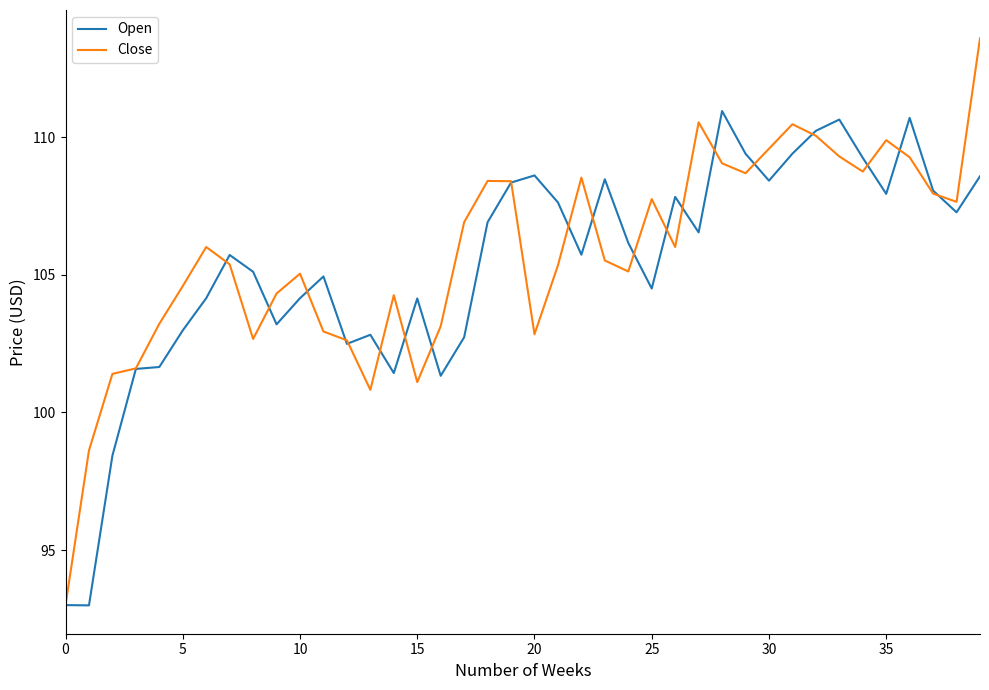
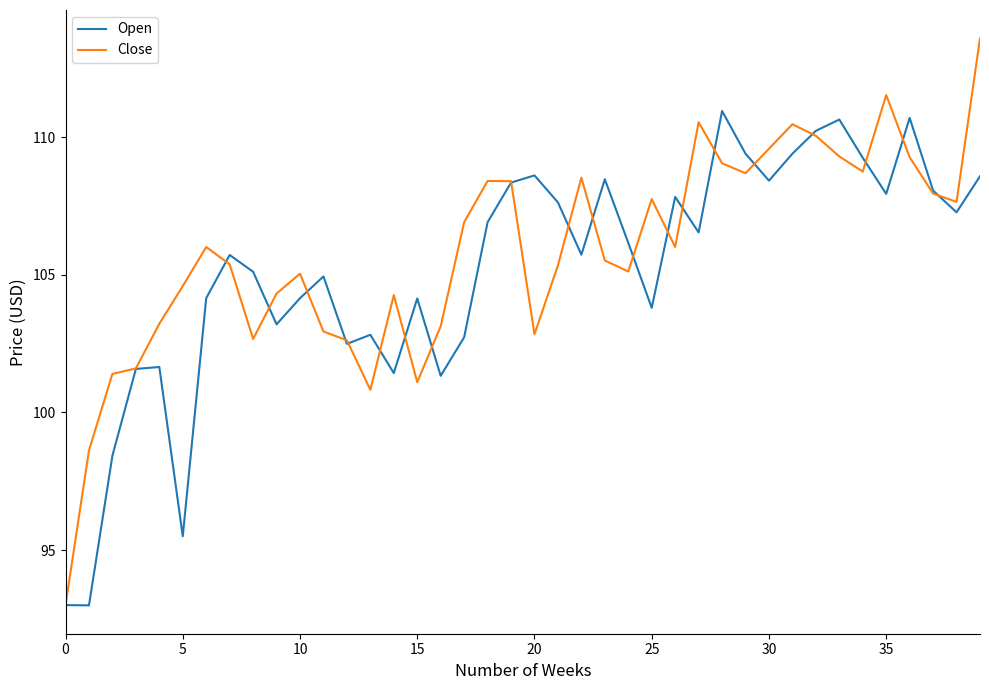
Open, 5: 103.0 -> 95.5
Open, 25: 104.5 -> 103.8
Close, 35: 109.9 -> 111.5
